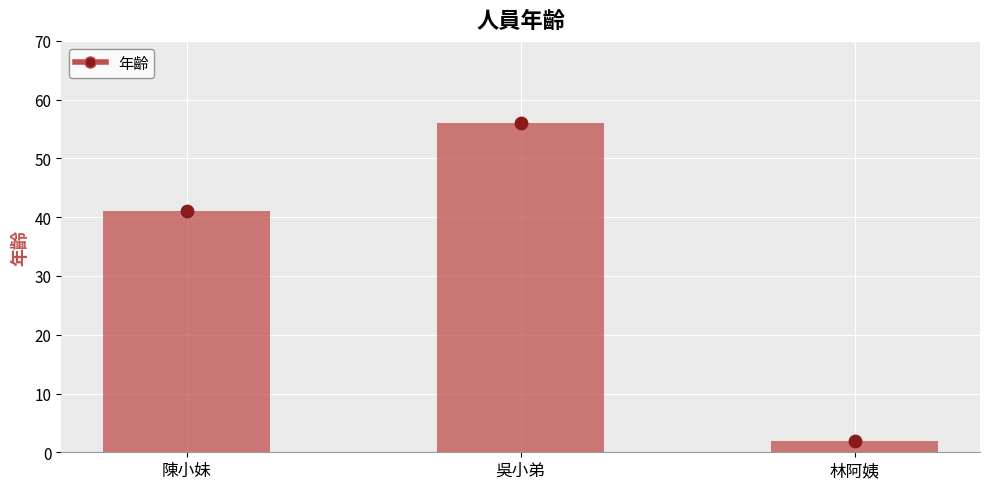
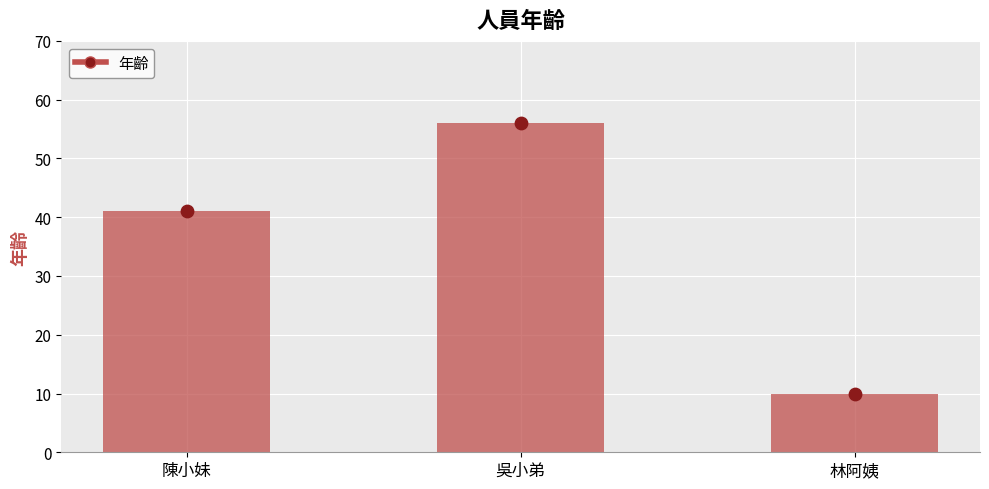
林阿姨: 2 -> 10
